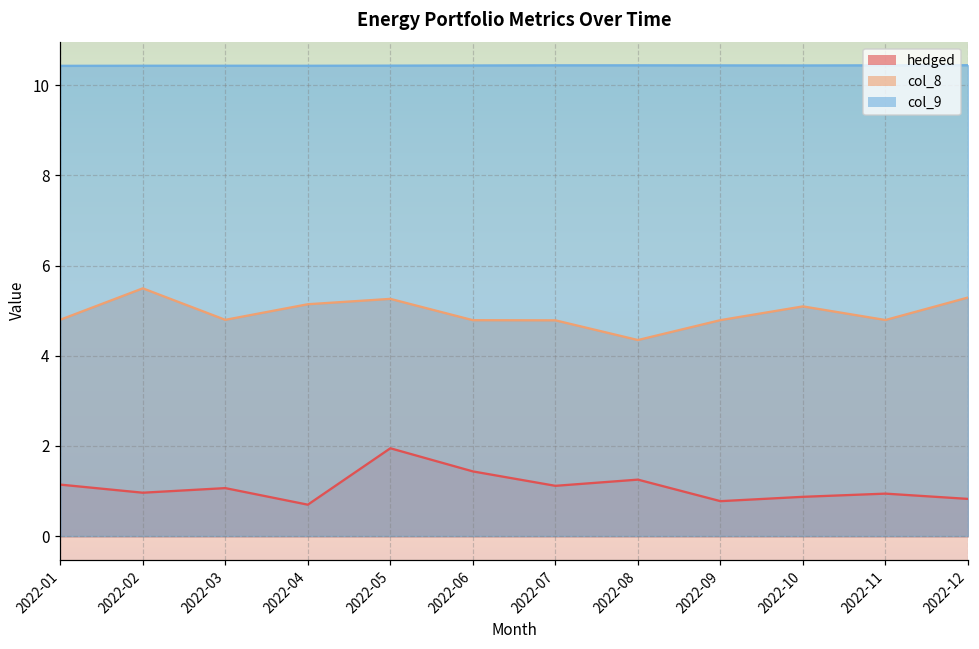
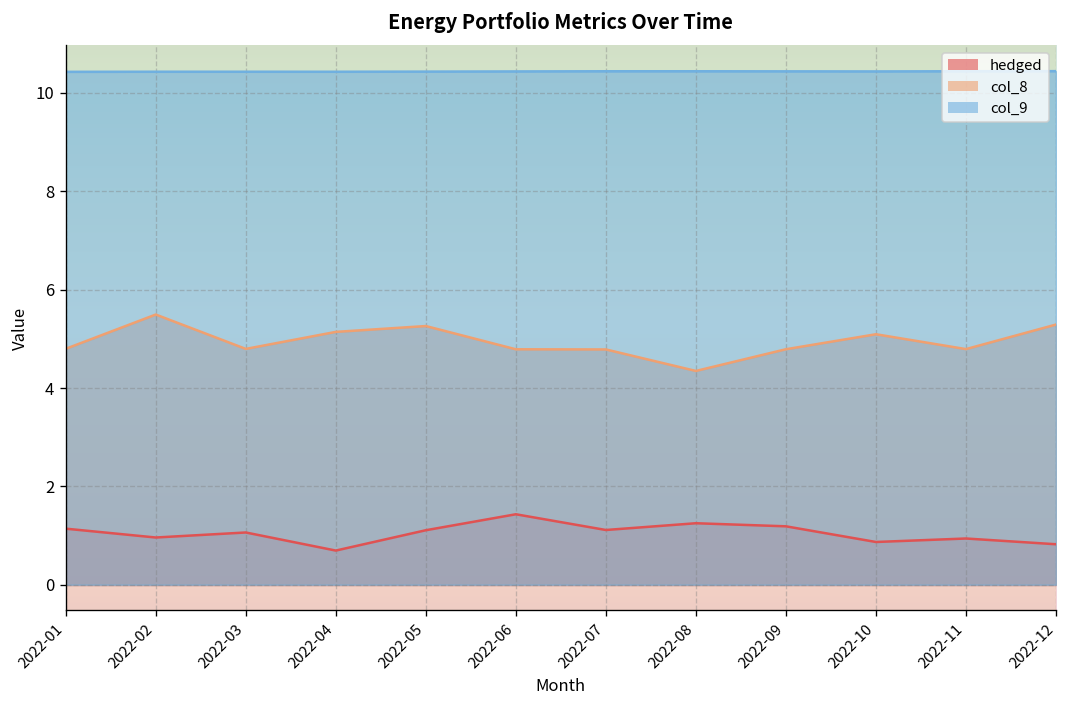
hedged, 2022-05: 1.9 -> 1.1
hedged, 2022-09: 0.8 -> 1.2
